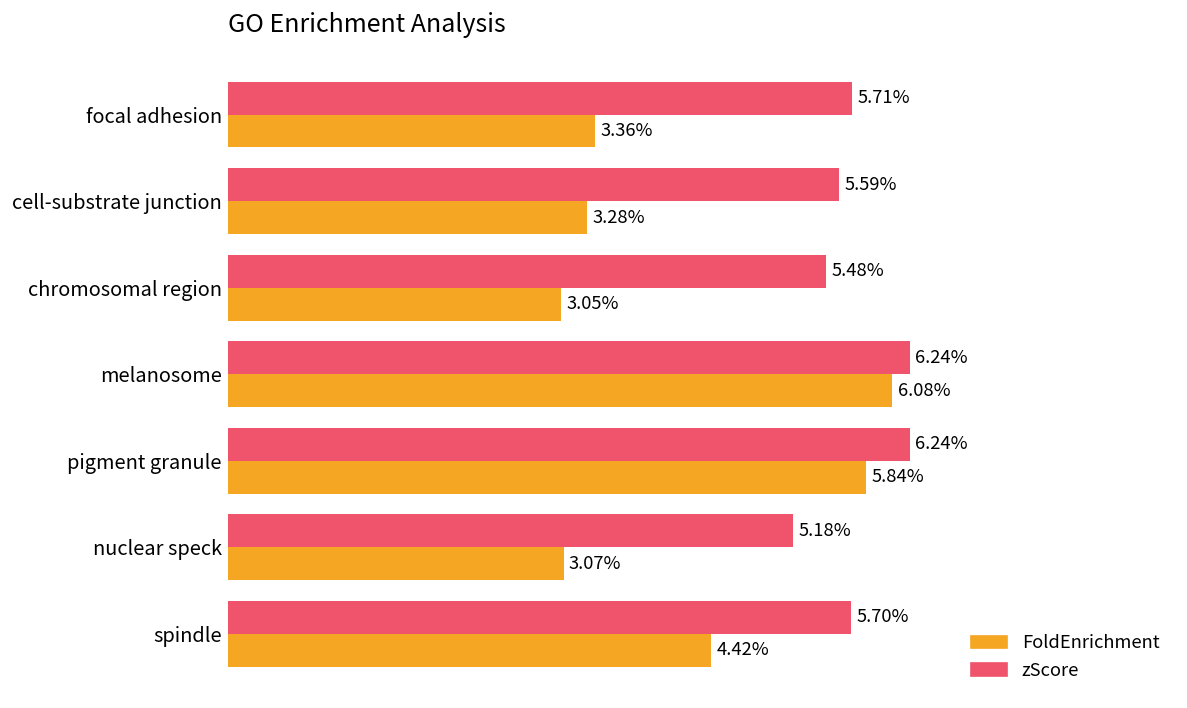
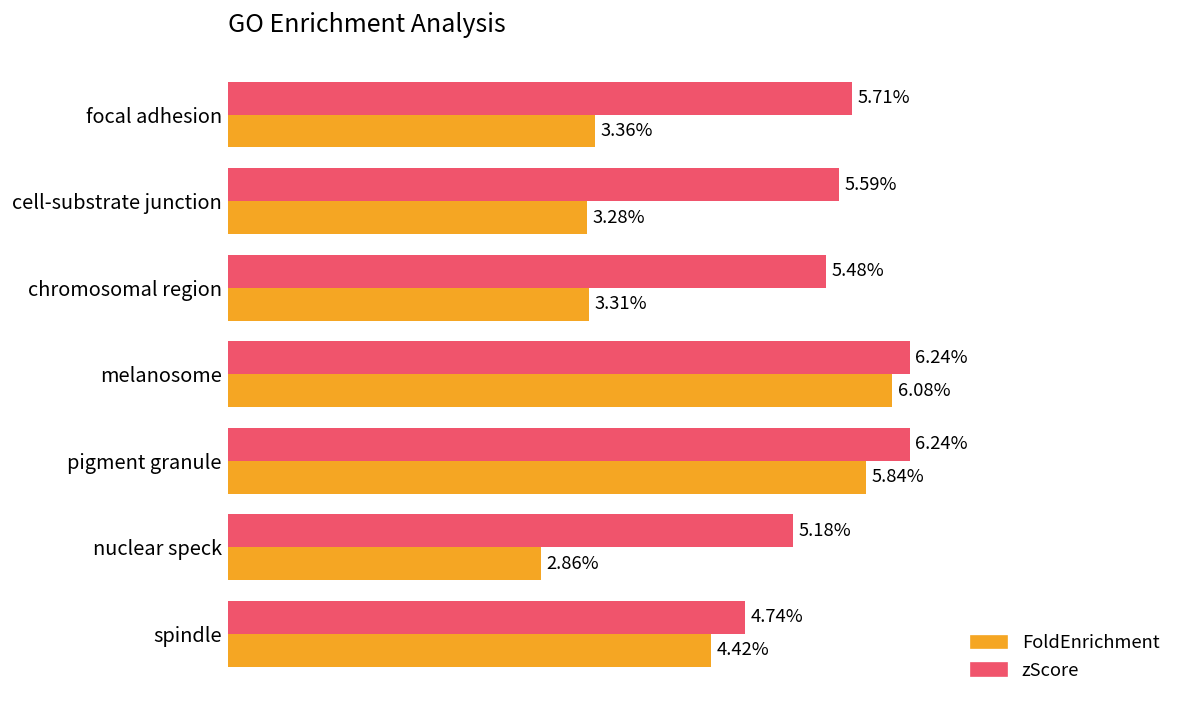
FoldEnrichment, chromosomal region: 3.05% -> 3.31%
FoldEnrichment, nuclear speck: 3.07% -> 2.86%
zScore, spindle: 5.70% -> 4.74%
